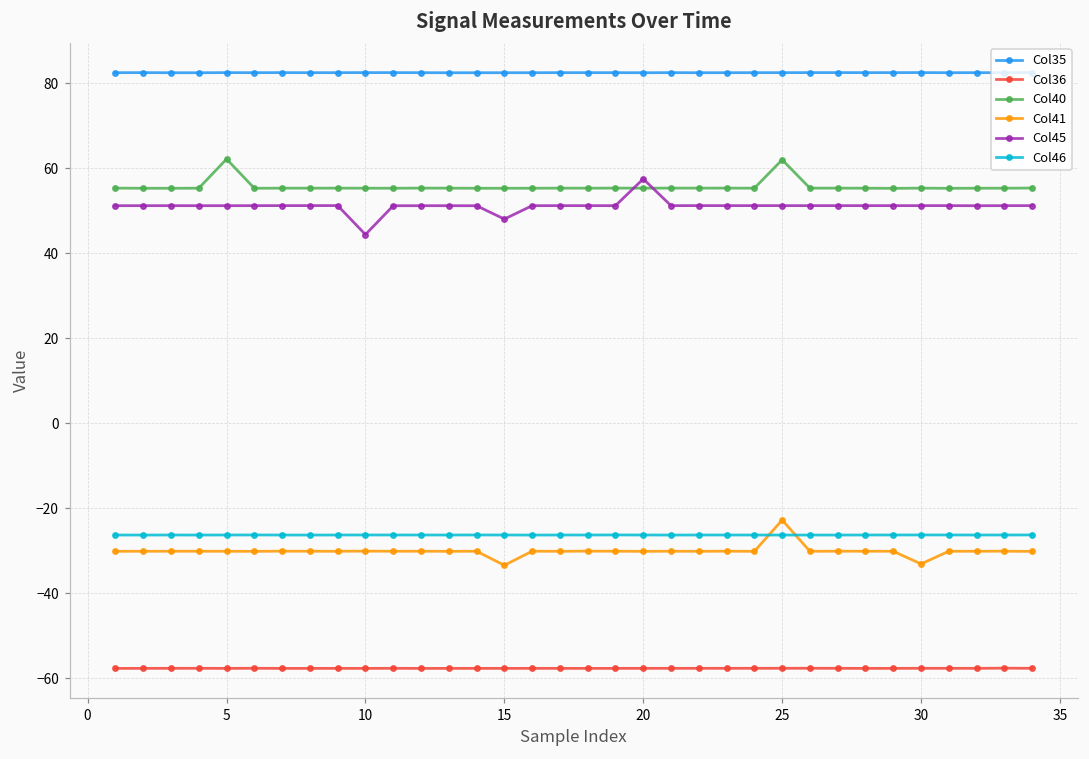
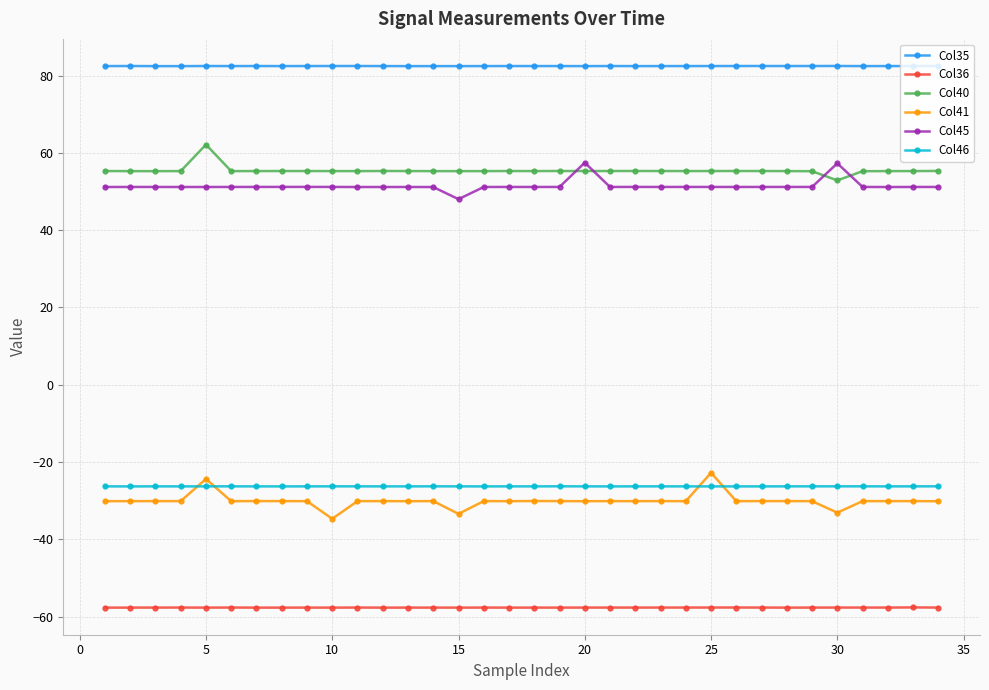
Col41, 5: -30 -> -24
Col41, 10: -30 -> -35
Col45, 10: 44 -> 51
Col40, 25: 62 -> 55
Col40, 30: 55 -> 53
Col45, 30: 51 -> 57
